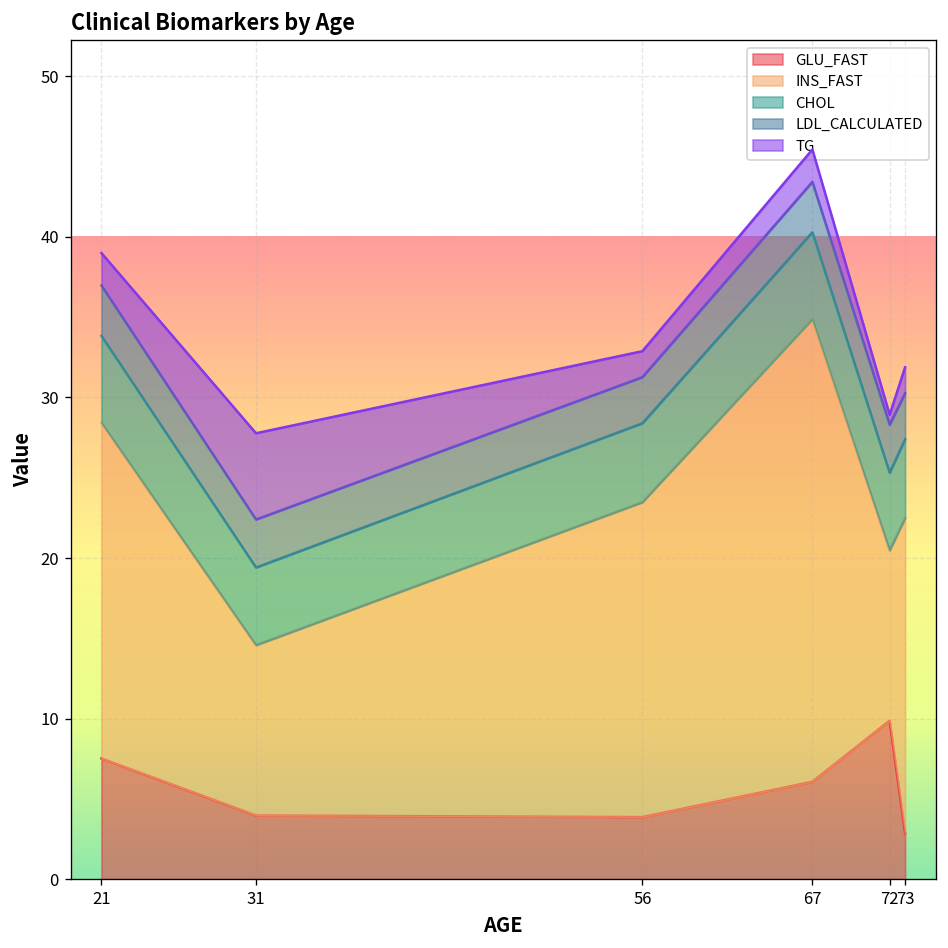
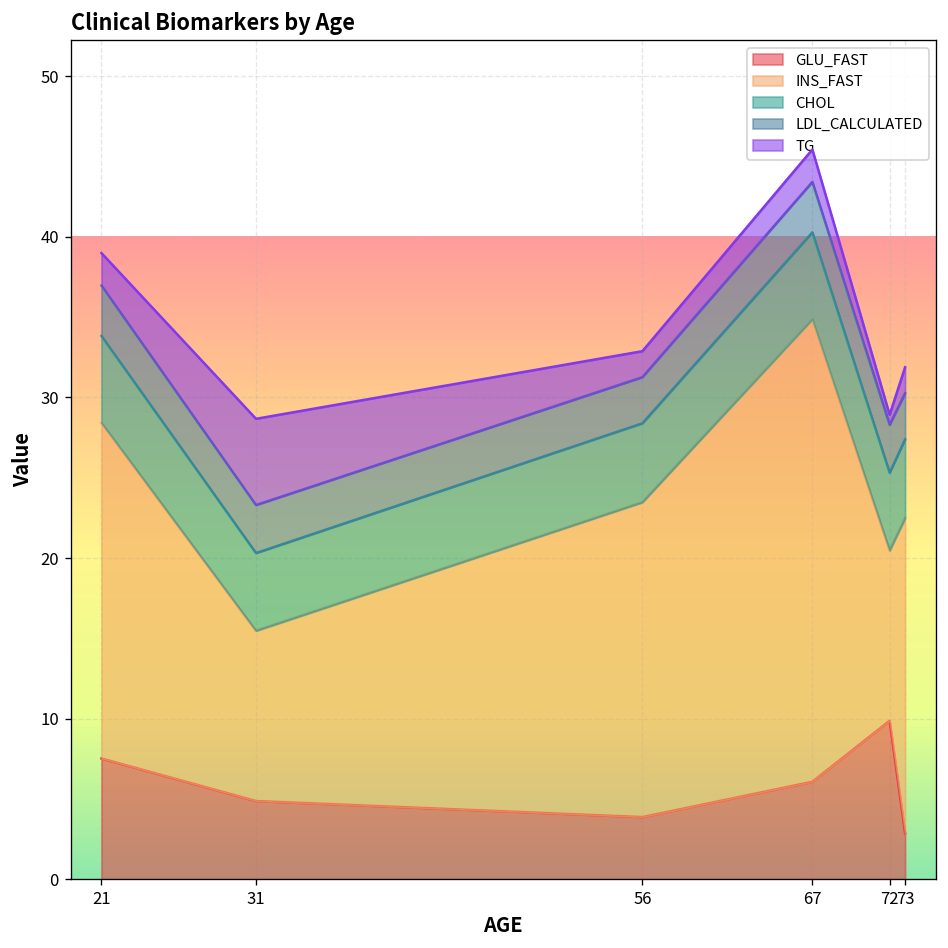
GLU_FAST, 31: 4.0 -> 4.9
